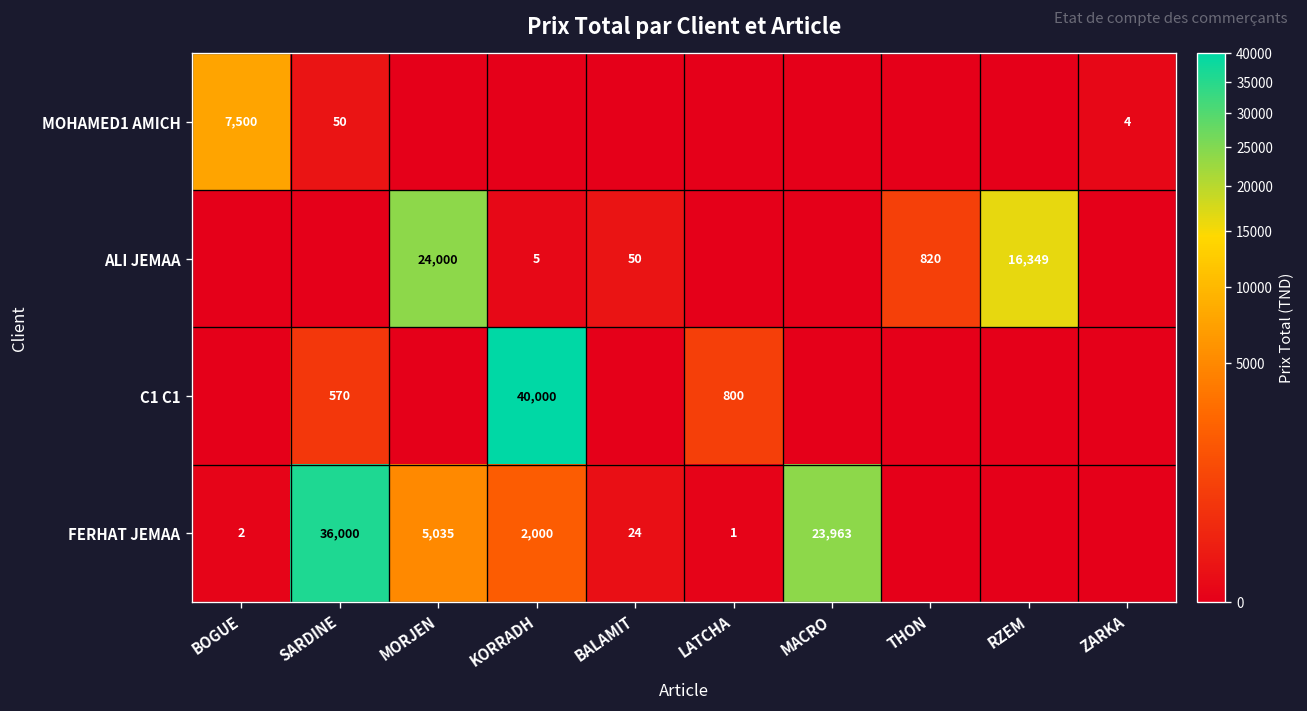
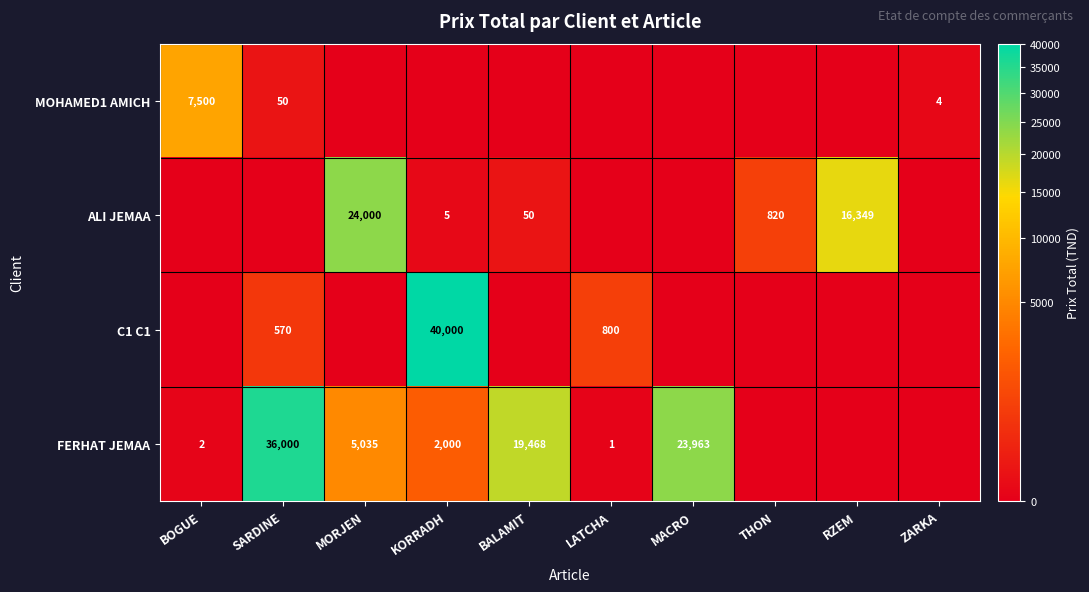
FERHAT JEMAA, BALAMIT: 24 -> 19,468
